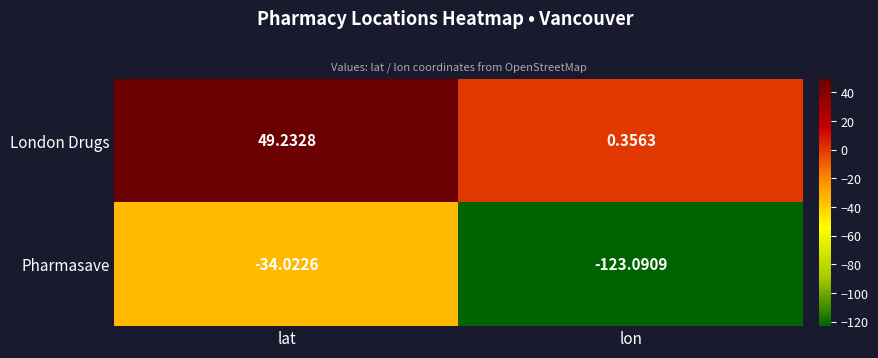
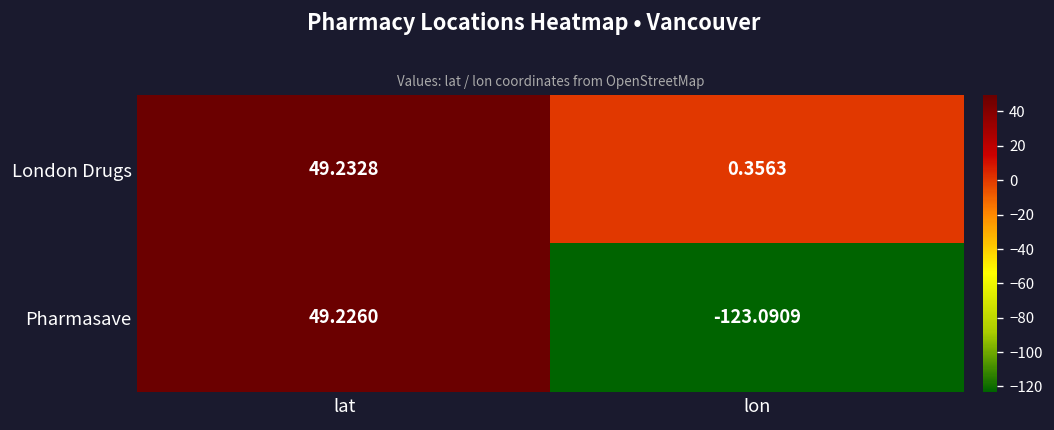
Pharmasave, lat: -34.0226 -> 49.2260
